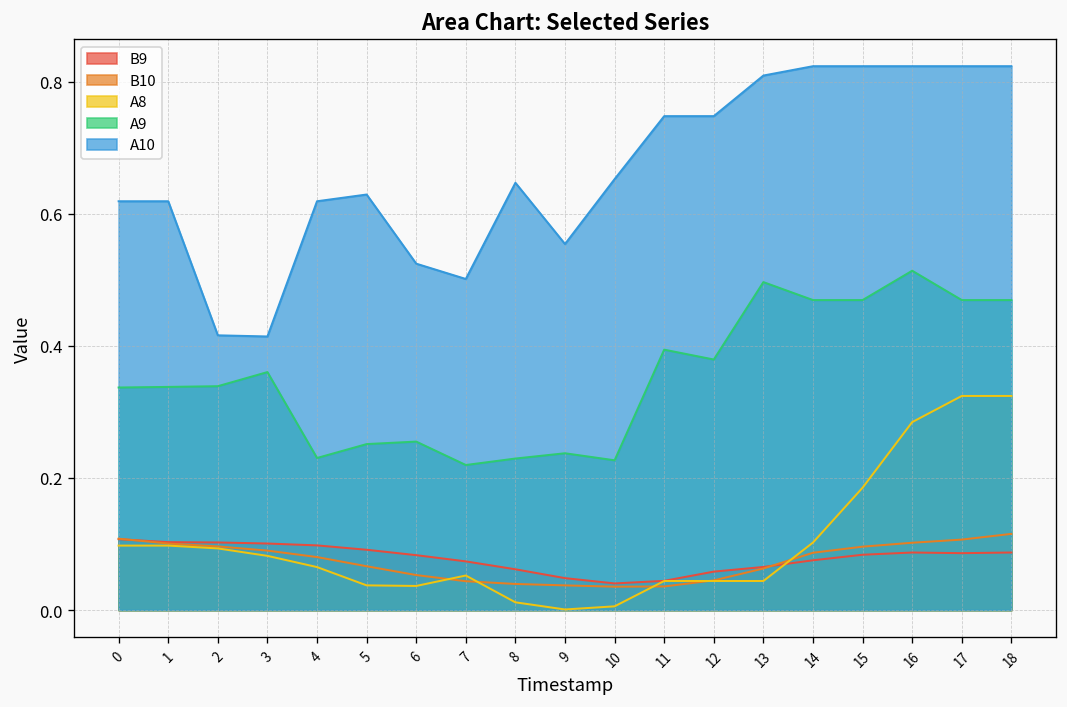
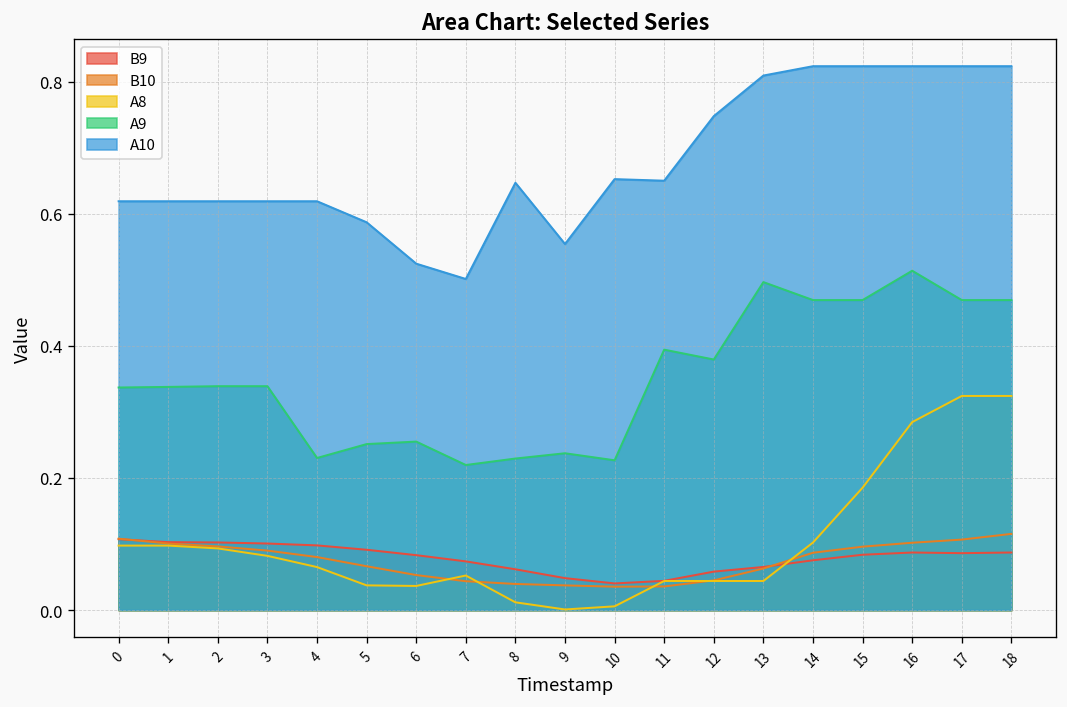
A10, 2: 0.42 -> 0.62
A9, 3: 0.36 -> 0.34
A10, 3: 0.41 -> 0.62
A10, 5: 0.63 -> 0.59
A10, 11: 0.75 -> 0.65
